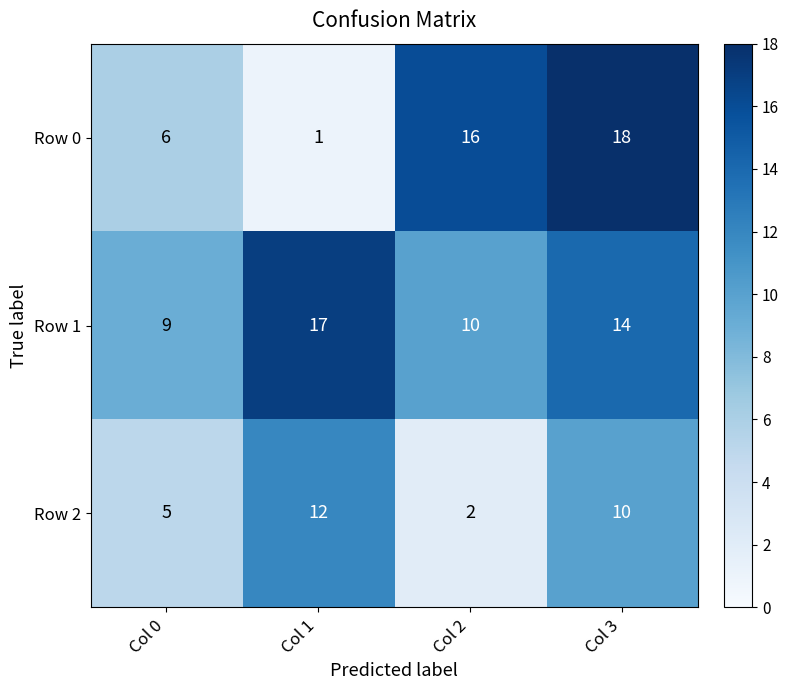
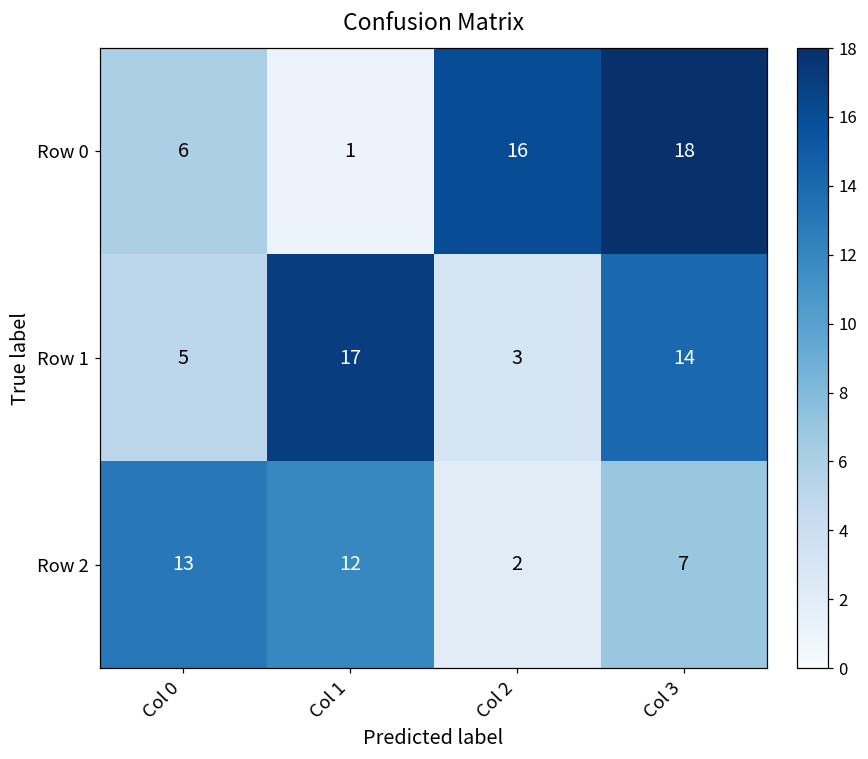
Row 1, Col 0: 9 -> 5
Row 1, Col 2: 10 -> 3
Row 2, Col 0: 5 -> 13
Row 2, Col 3: 10 -> 7
